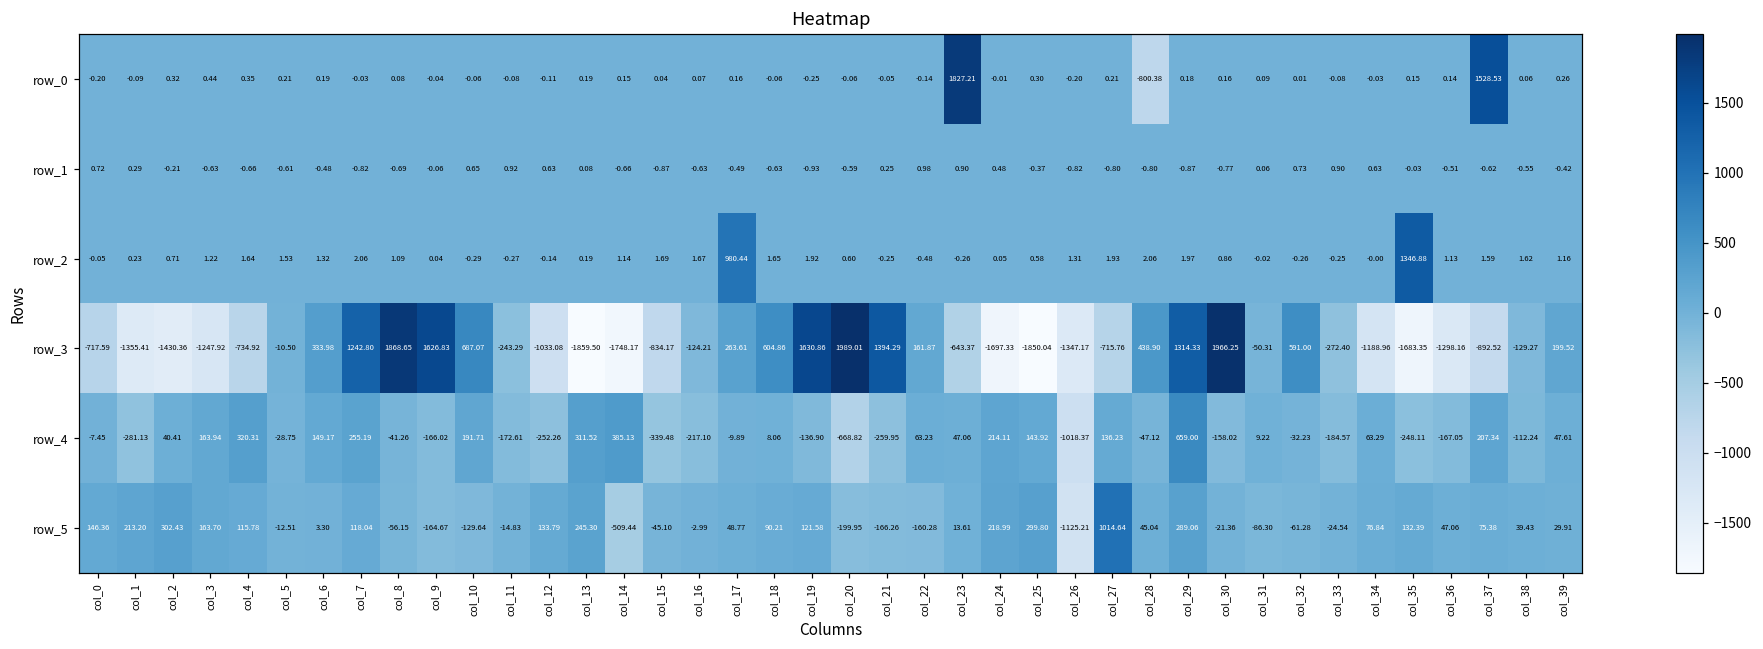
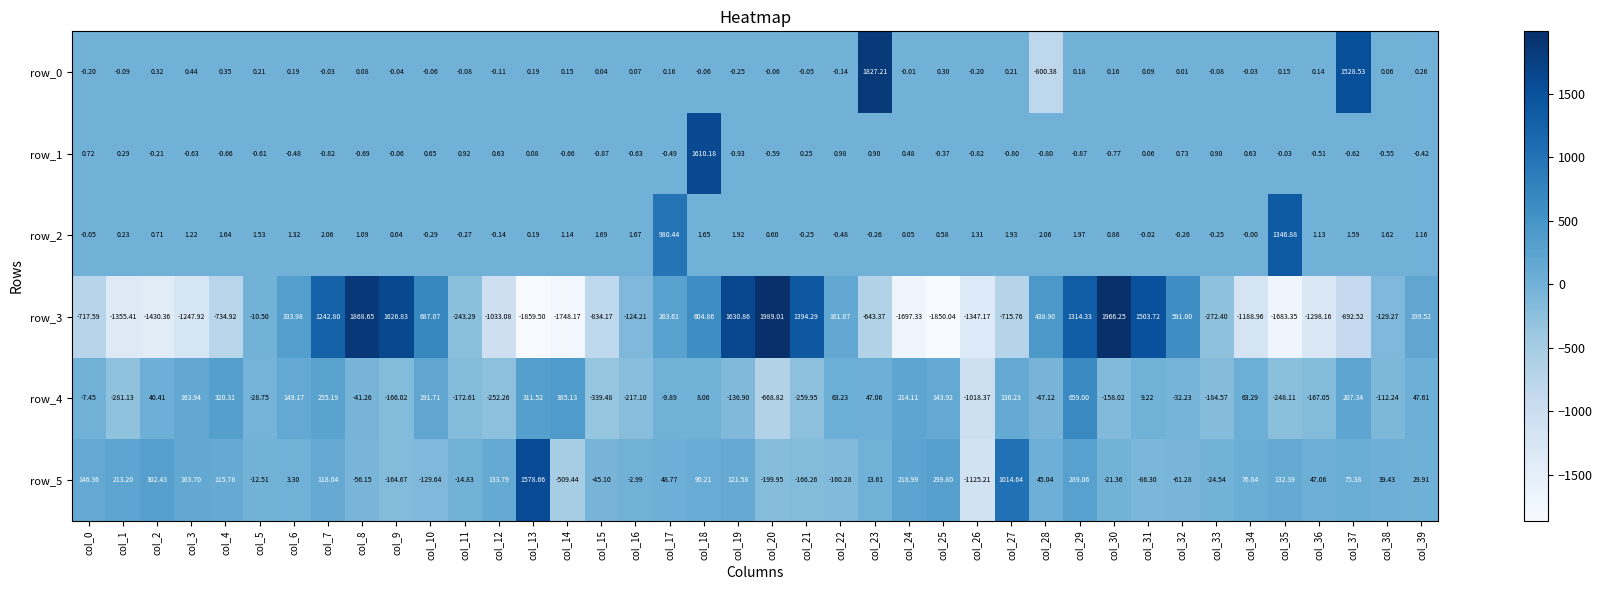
row_1, col_18: -0.63 -> 1610.18
row_3, col_31: -50.31 -> 1503.72
row_5, col_13: 245.30 -> 1578.66
